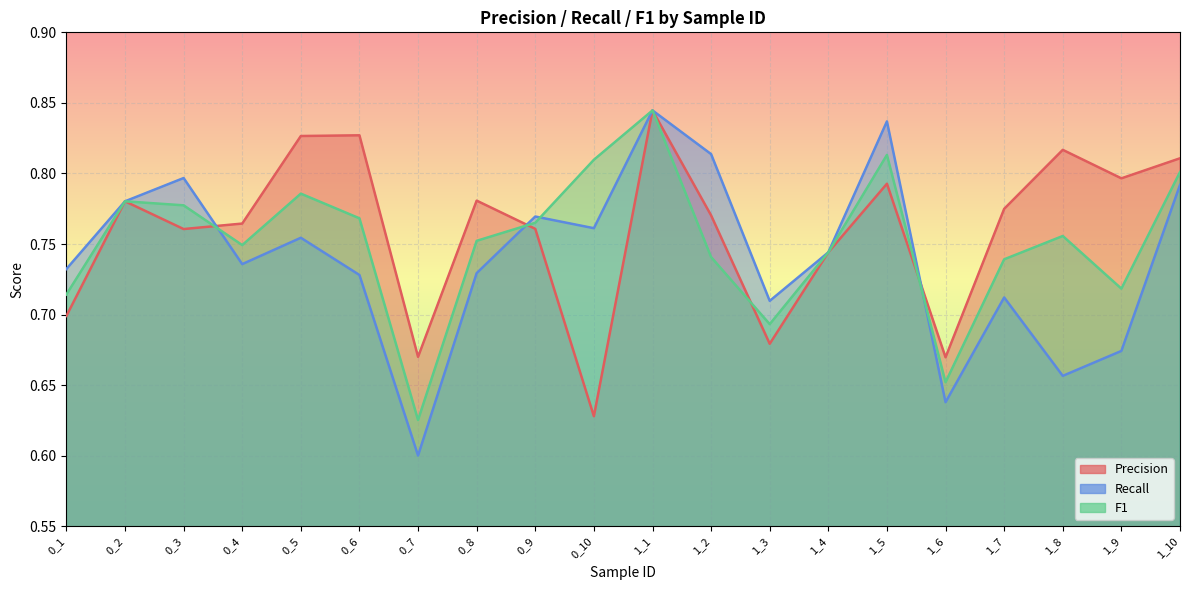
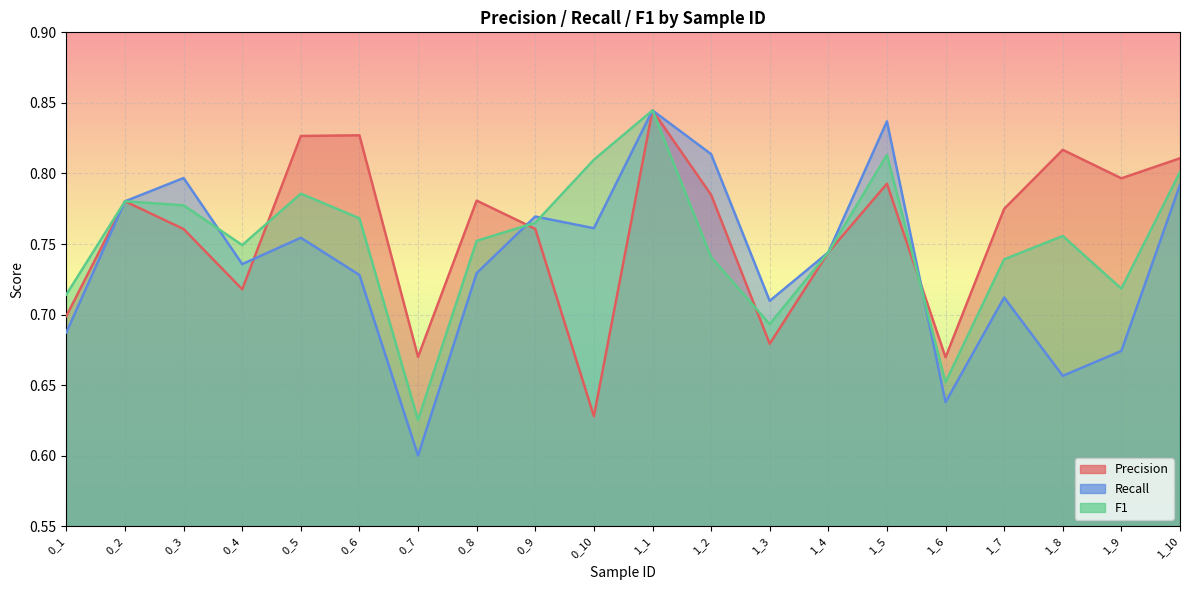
Recall, 0_1: 0.732 -> 0.687
Precision, 0_4: 0.764 -> 0.718
Precision, 1_2: 0.770 -> 0.785
